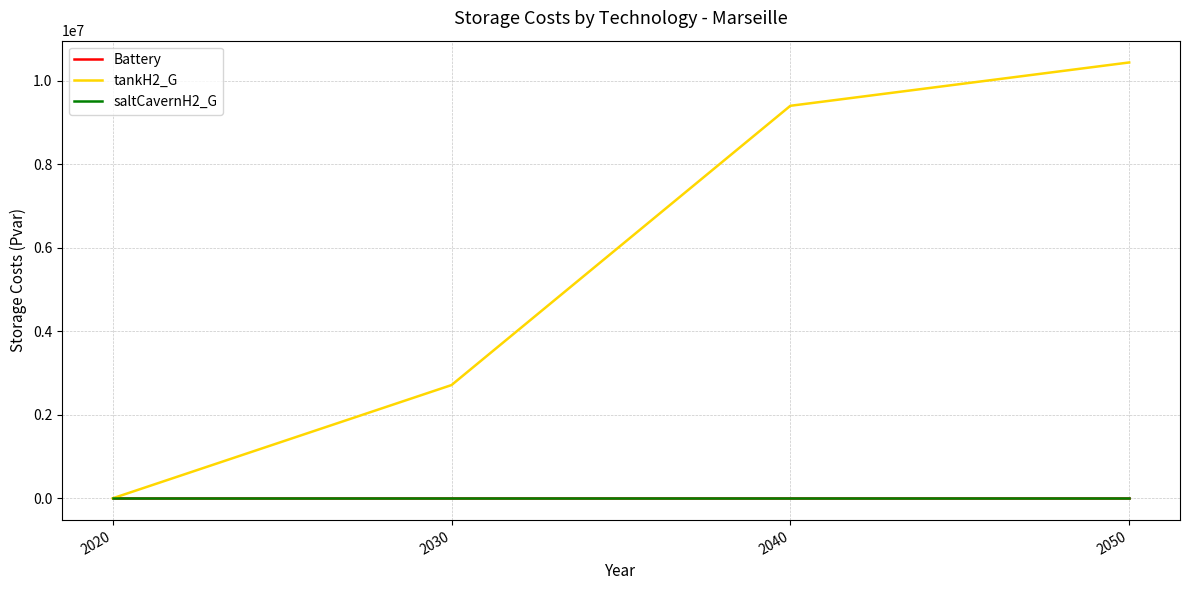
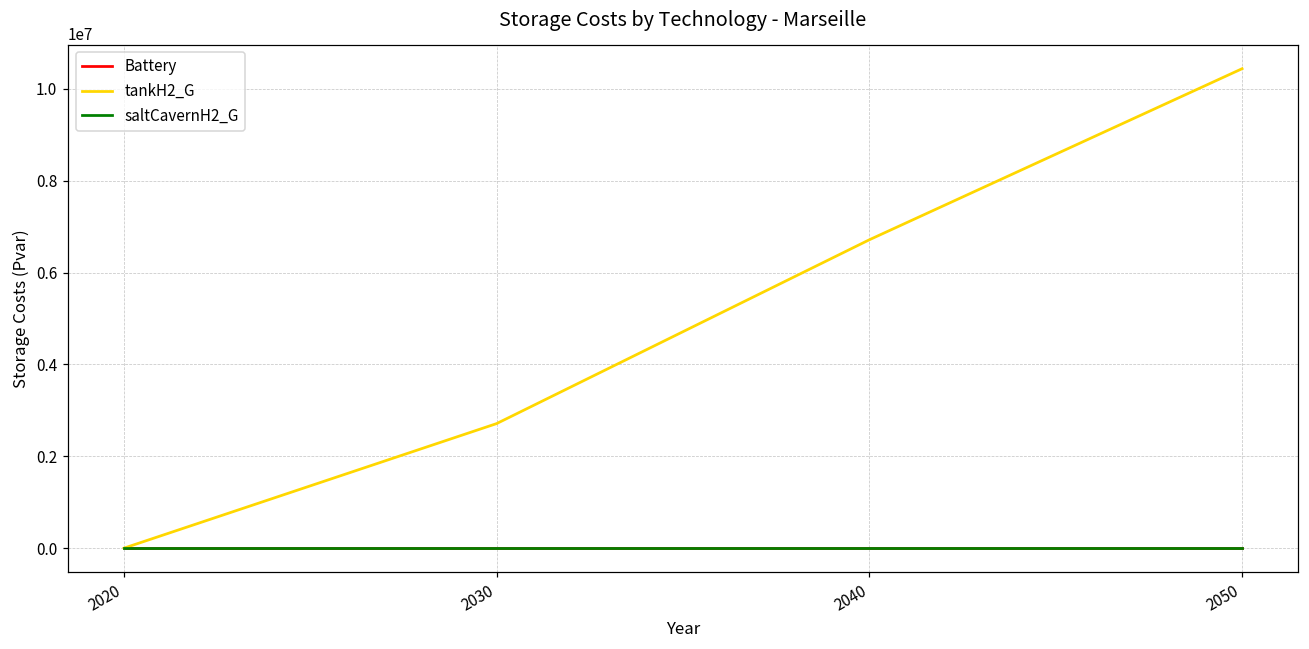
tankH2_G, 2040: 9400000 -> 6700000
